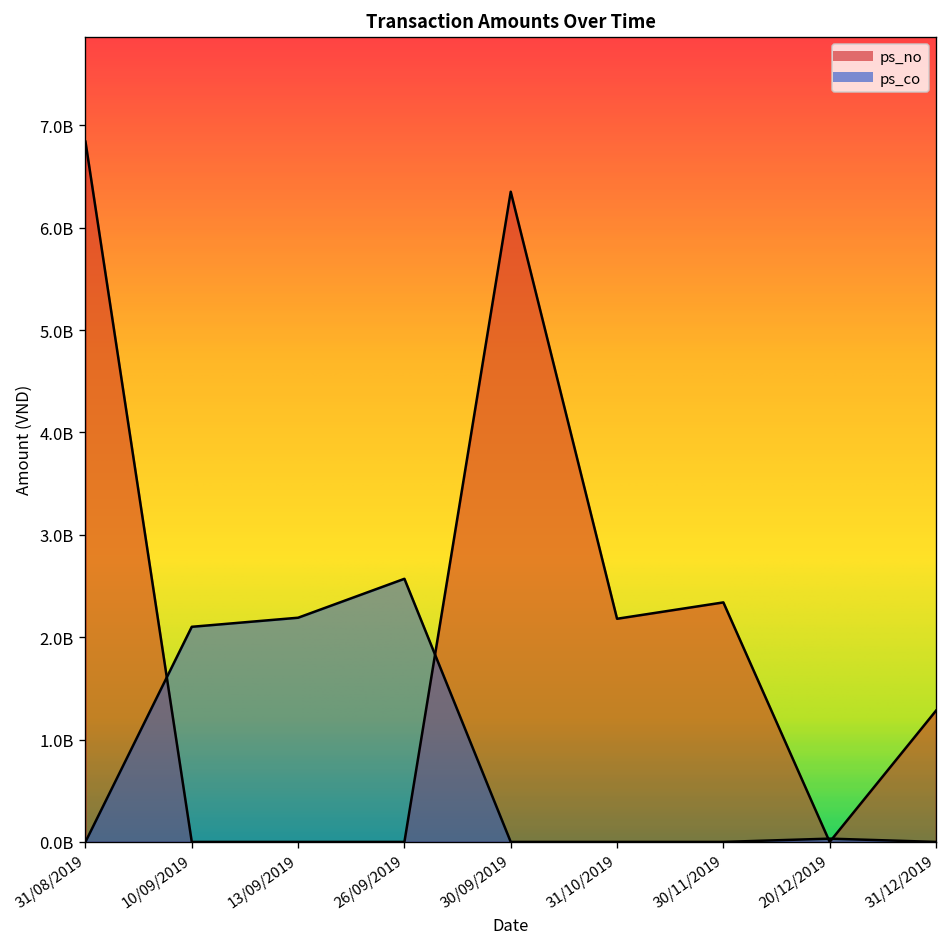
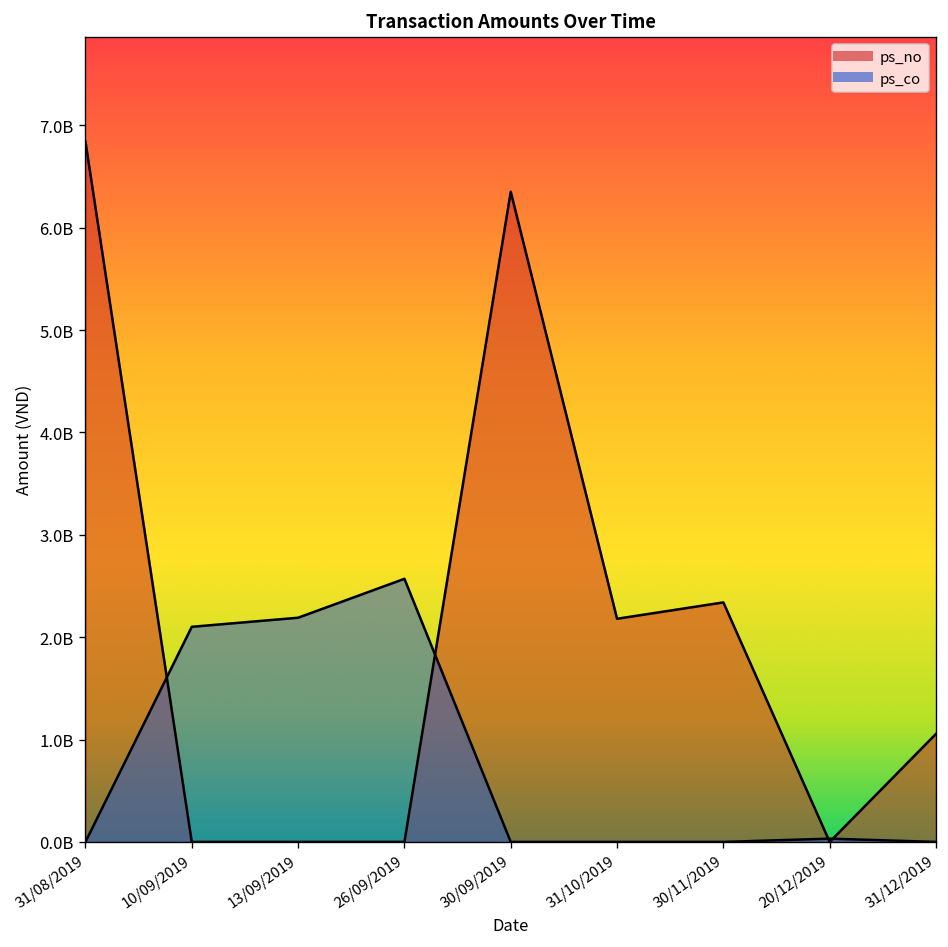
ps_no, 31/12/2019: 1300000000 -> 1100000000
